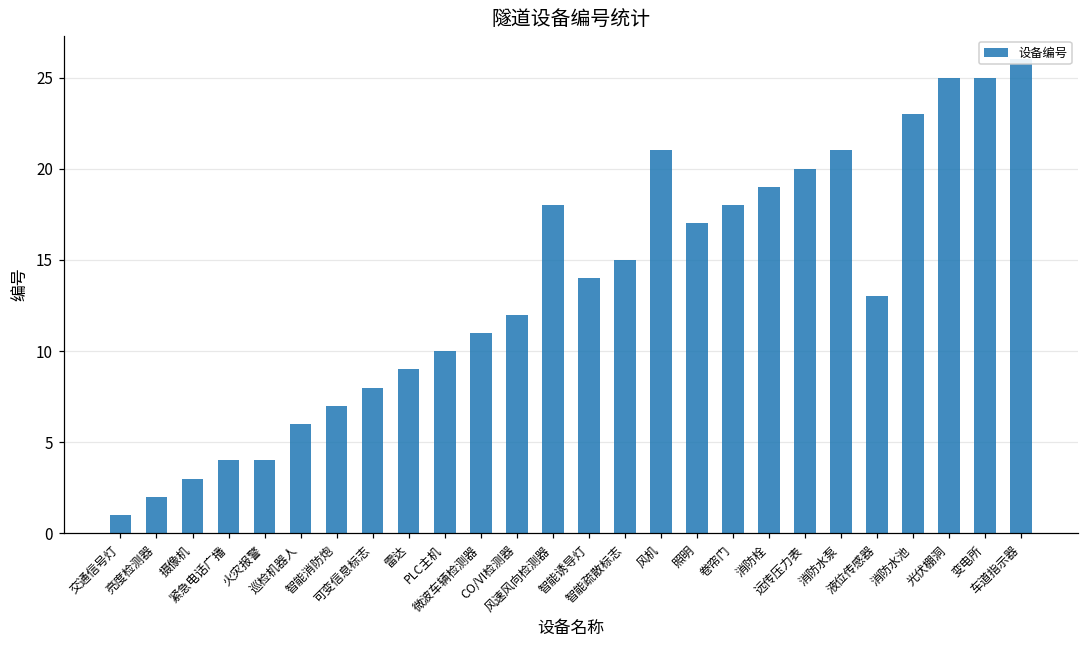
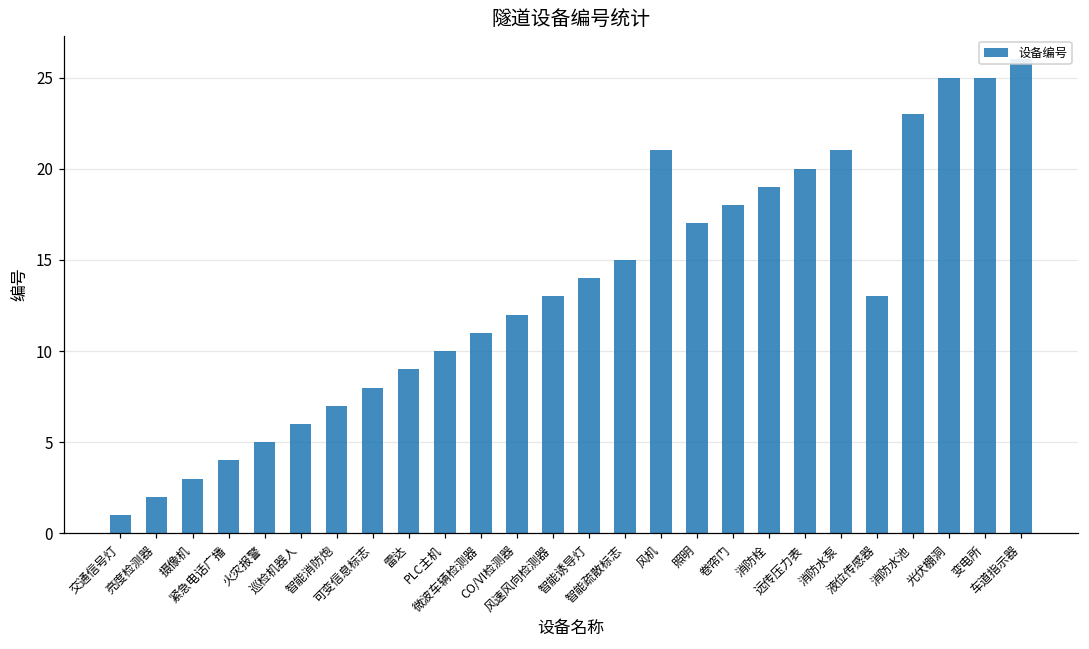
火灾报警: 4 -> 5
风速风向检测器: 18 -> 13
